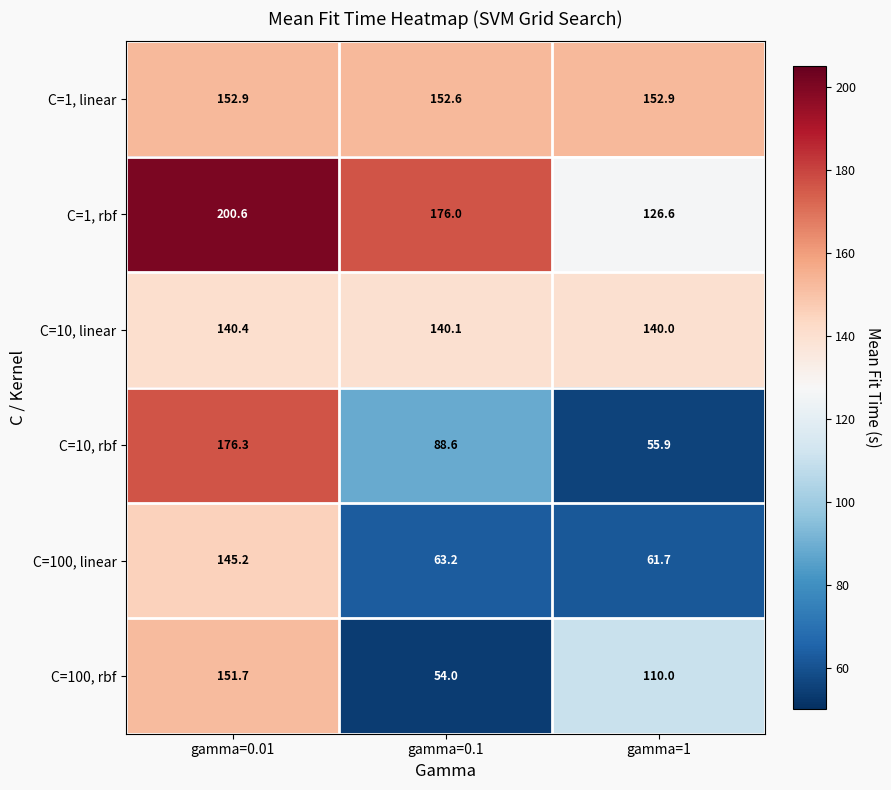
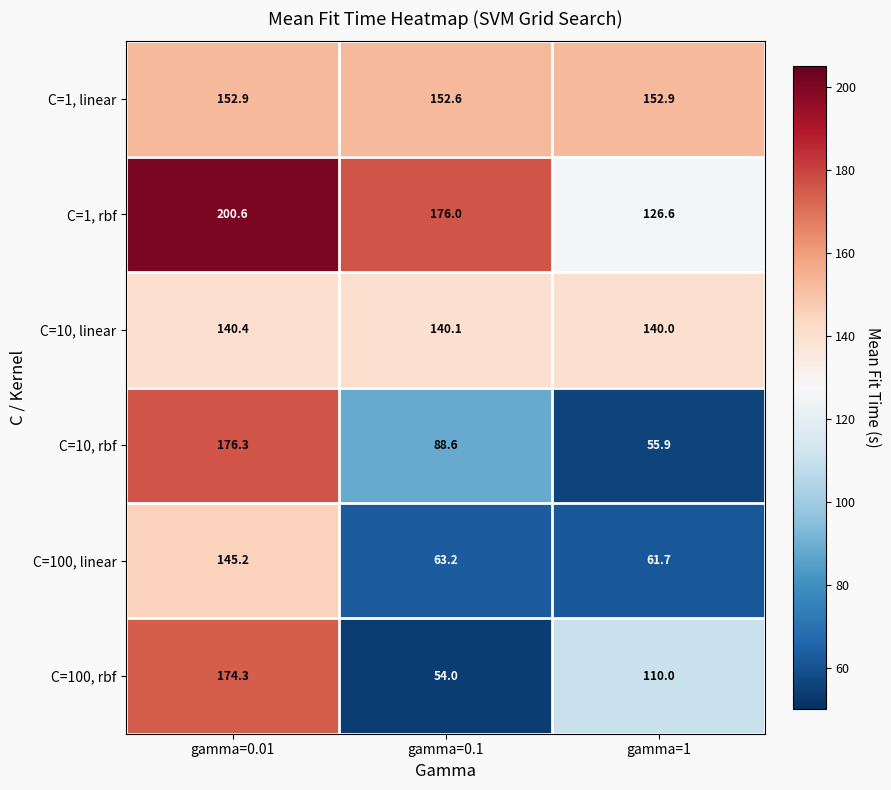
C=100, rbf, gamma=0.01: 151.7 -> 174.3
